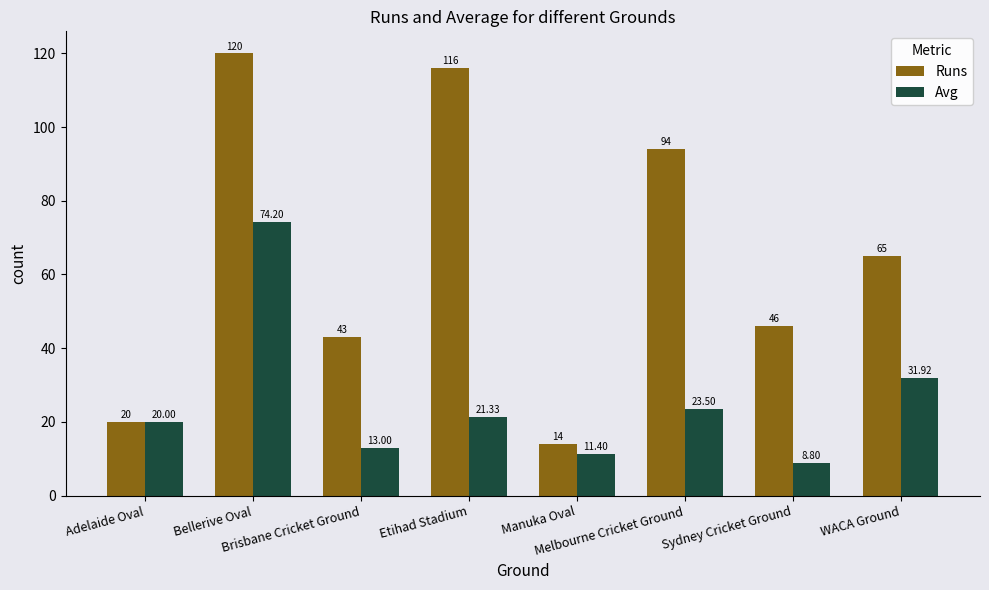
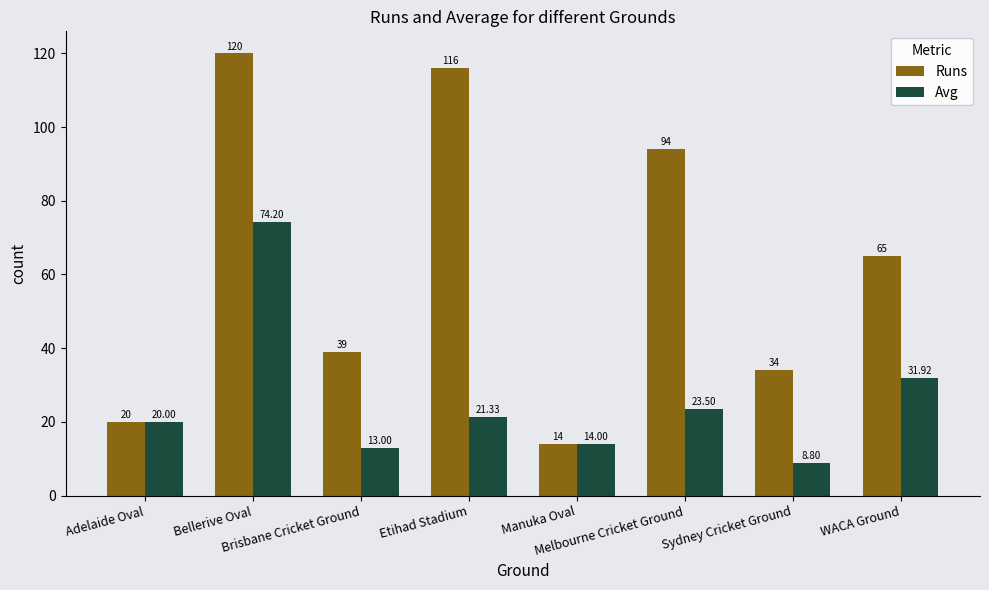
Runs, Brisbane Cricket Ground: 43 -> 39
Avg, Manuka Oval: 11.40 -> 14.00
Runs, Sydney Cricket Ground: 46 -> 34
